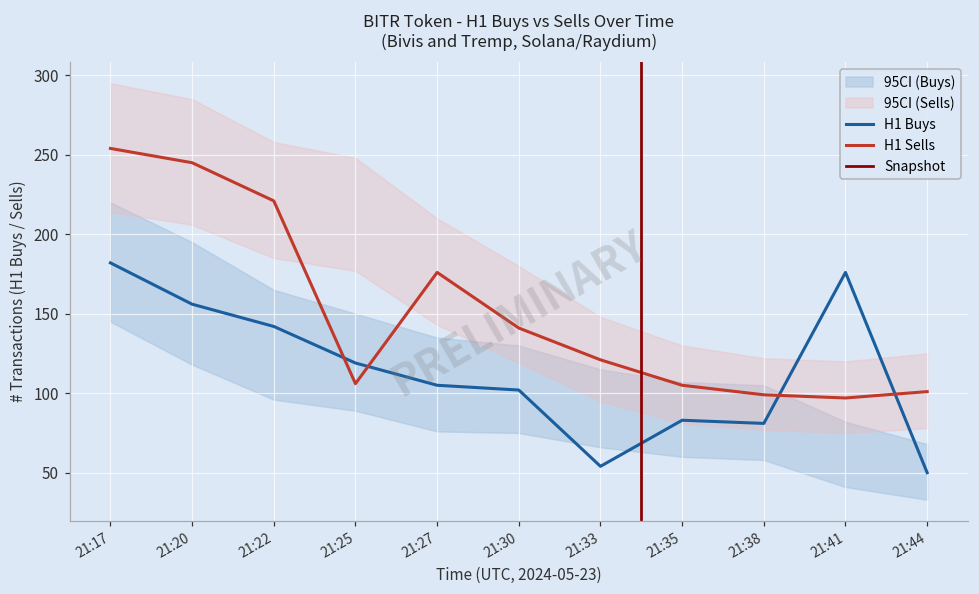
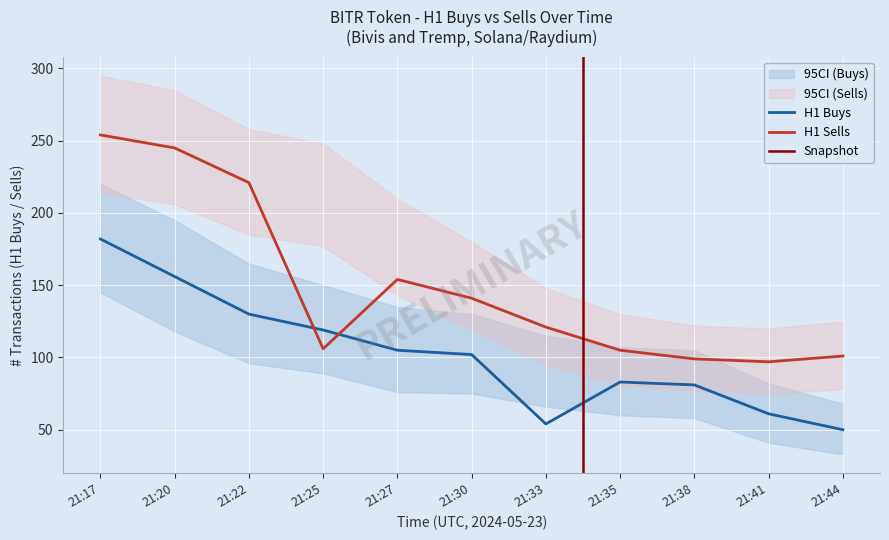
H1 Buys, 21:22: 142 -> 130
H1 Sells, 21:27: 176 -> 154
H1 Buys, 21:41: 176 -> 61
